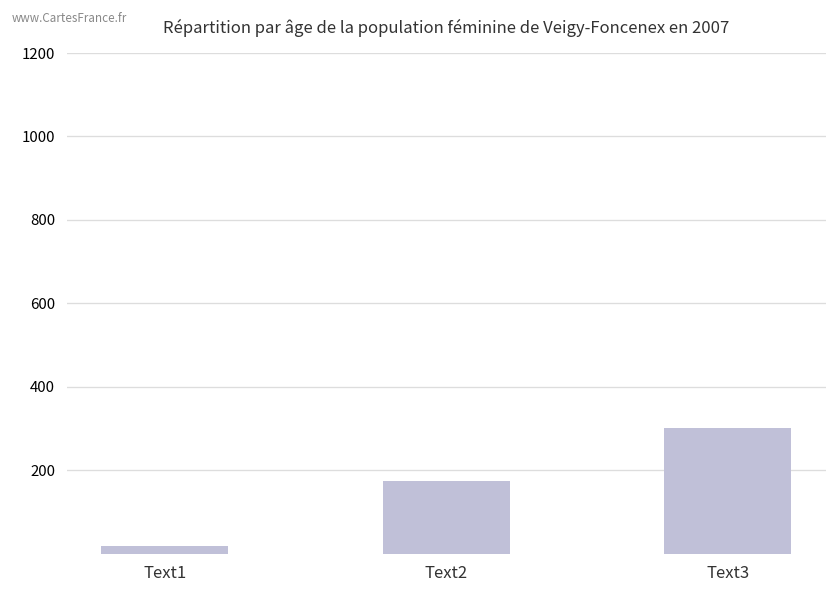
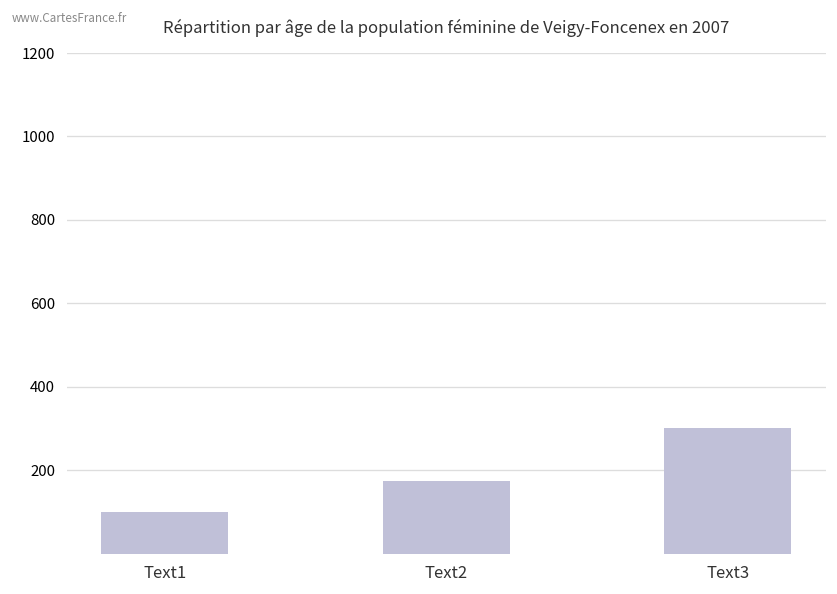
Text1: 20 -> 100
